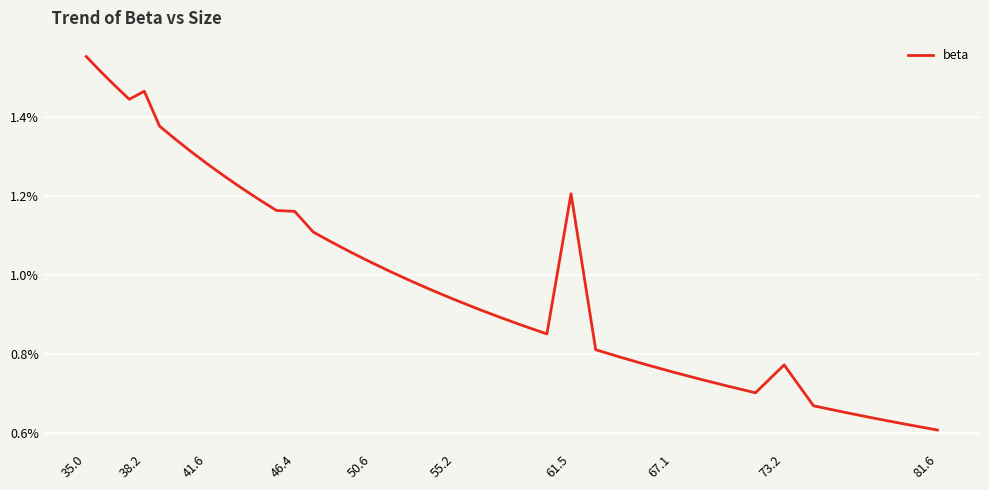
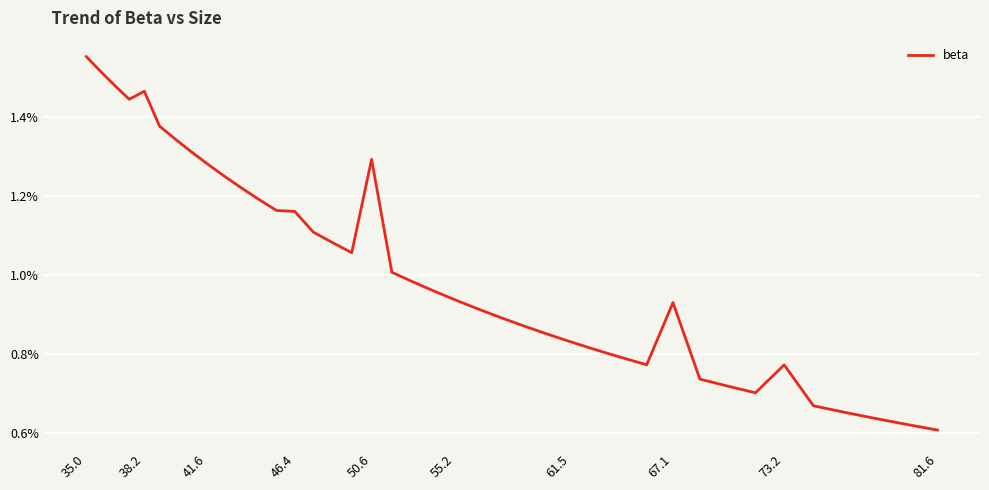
50.6: 1.03% -> 1.29%
61.5: 1.20% -> 0.83%
67.1: 0.75% -> 0.93%
